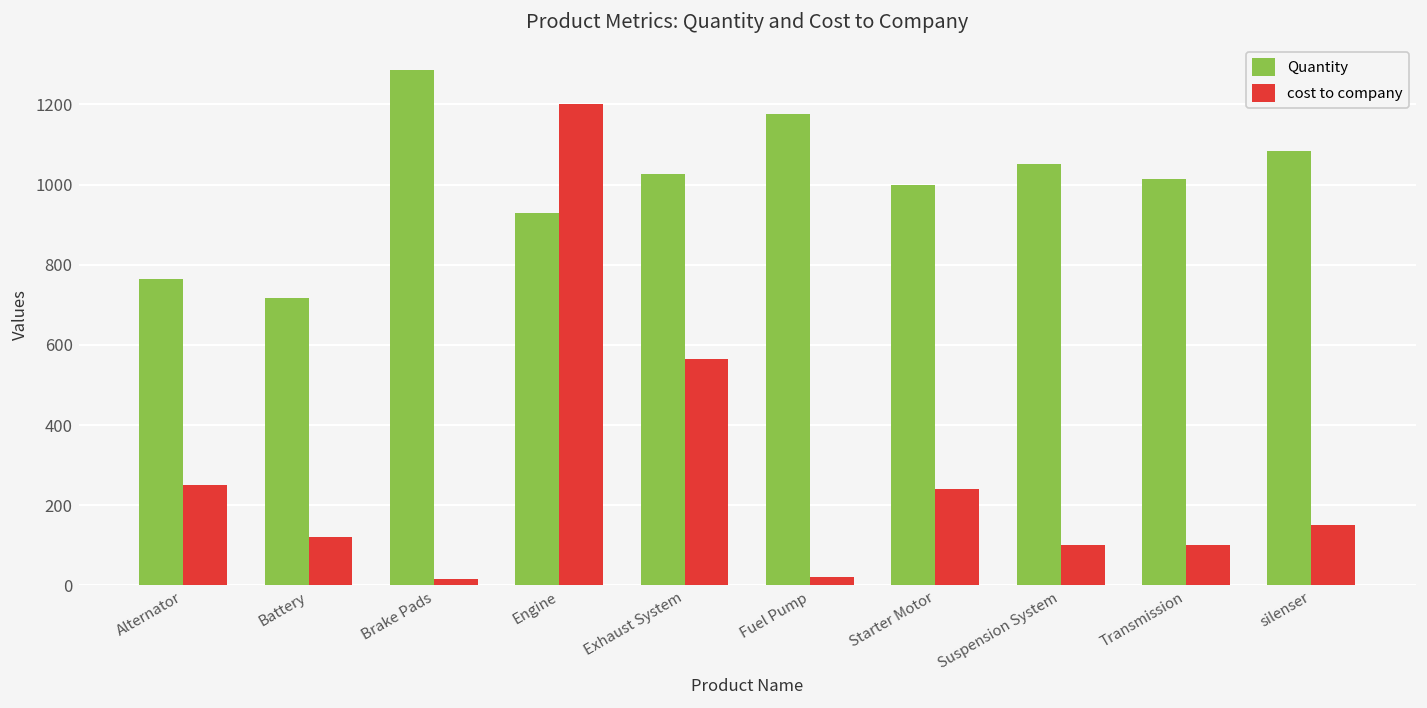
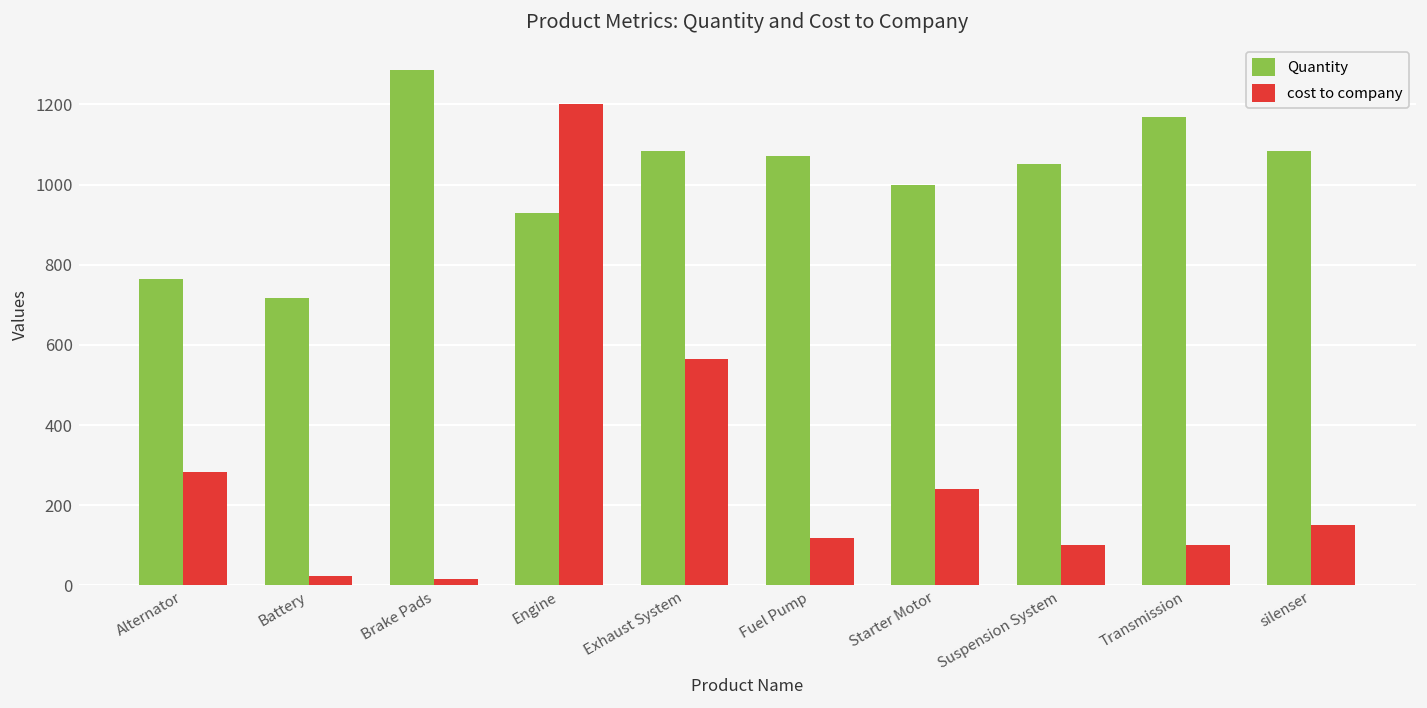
cost to company, Alternator: 250 -> 280
cost to company, Battery: 120 -> 20
Quantity, Exhaust System: 1030 -> 1080
Quantity, Fuel Pump: 1180 -> 1070
cost to company, Fuel Pump: 20 -> 120
Quantity, Transmission: 1020 -> 1170
